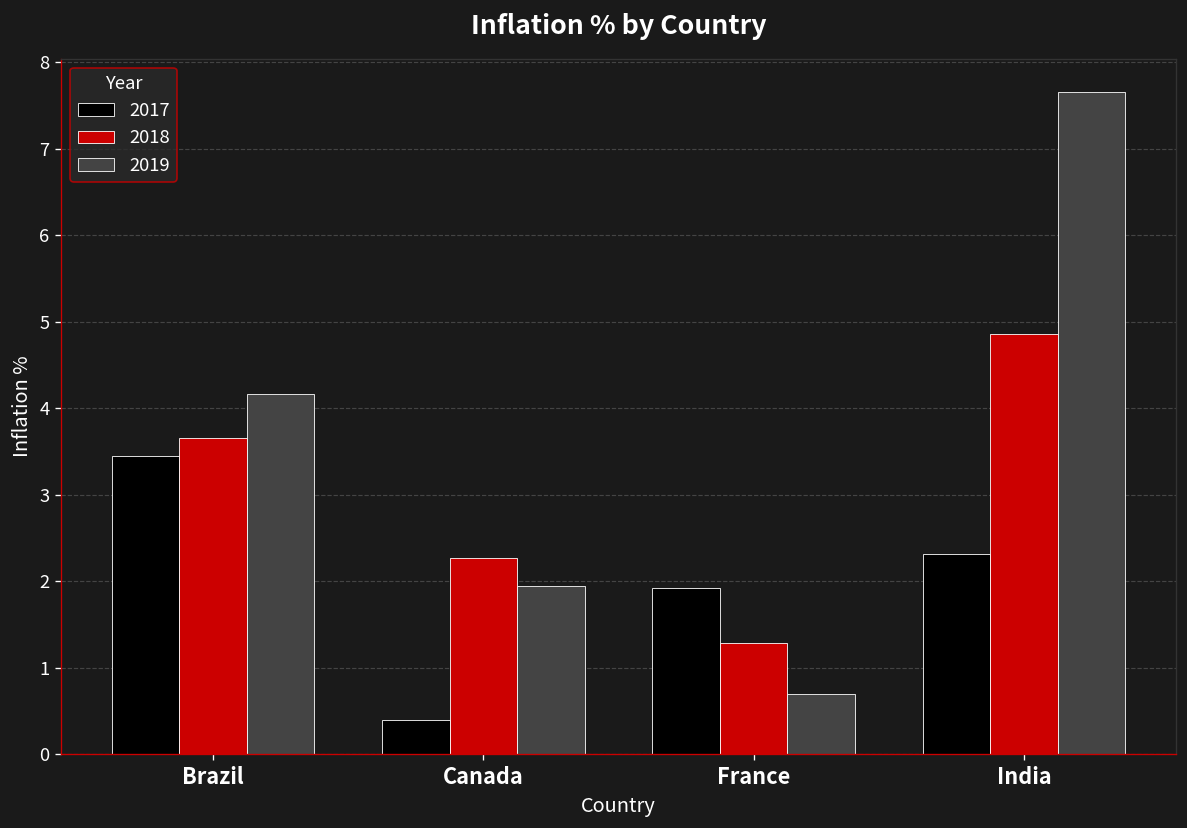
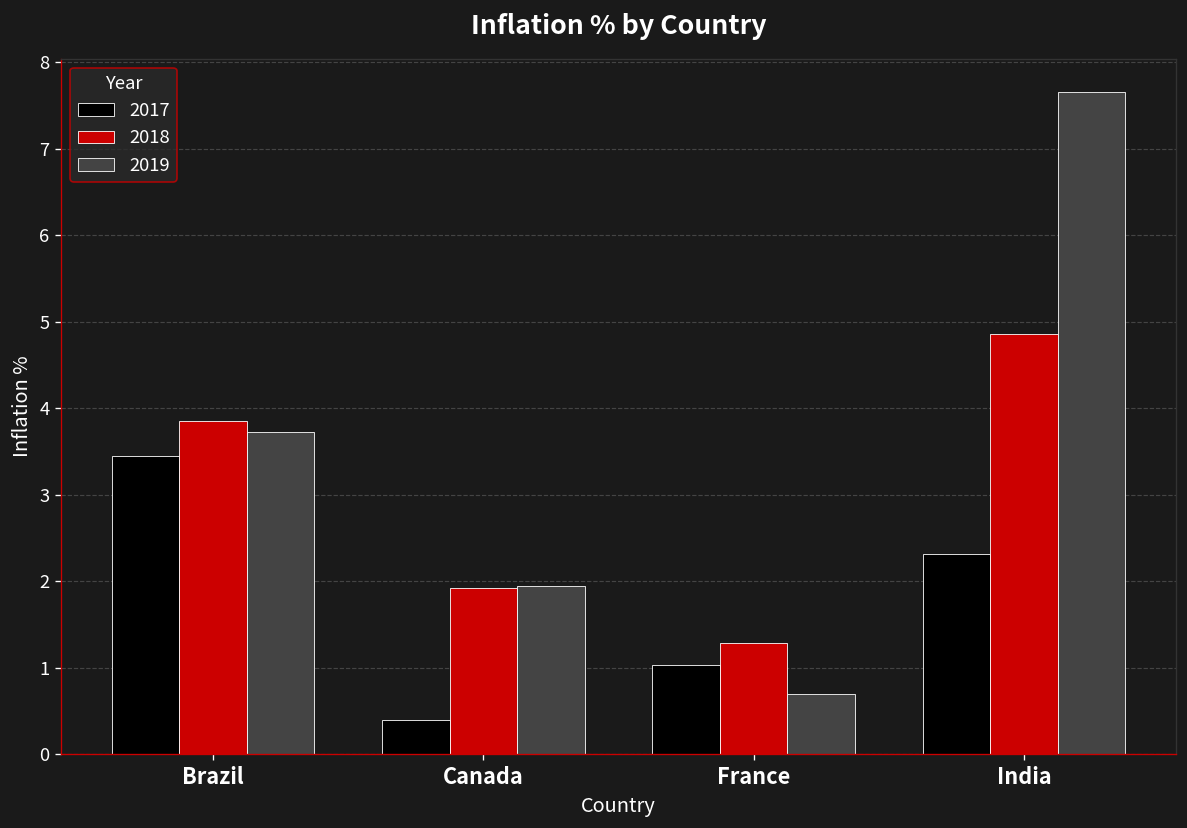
2018, Brazil: 3.7 -> 3.9
2019, Brazil: 4.2 -> 3.7
2018, Canada: 2.3 -> 1.9
2017, France: 1.9 -> 1.0
